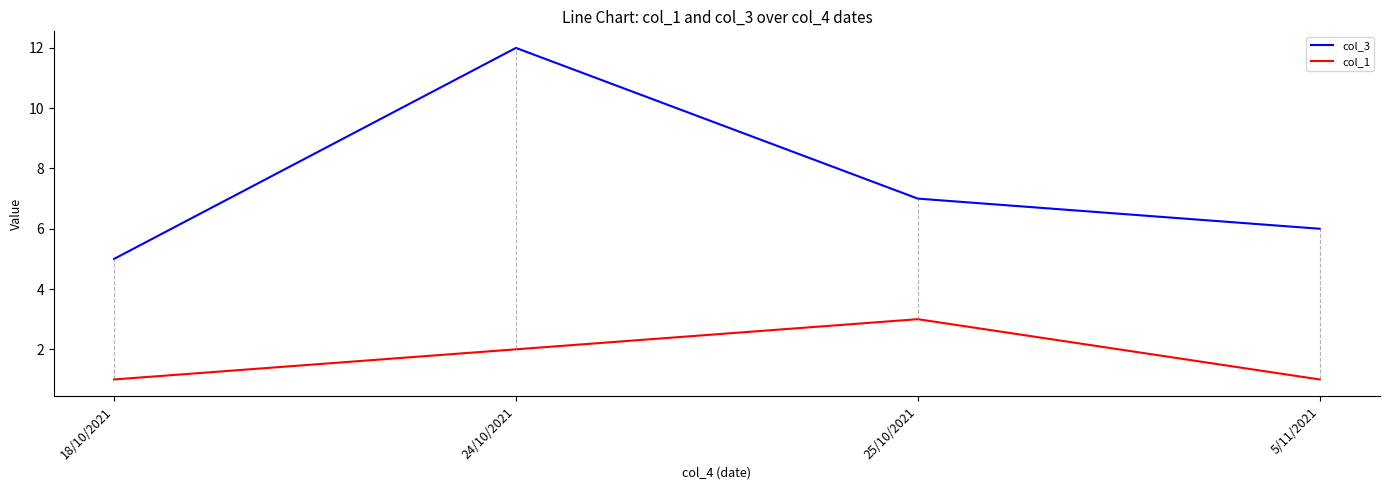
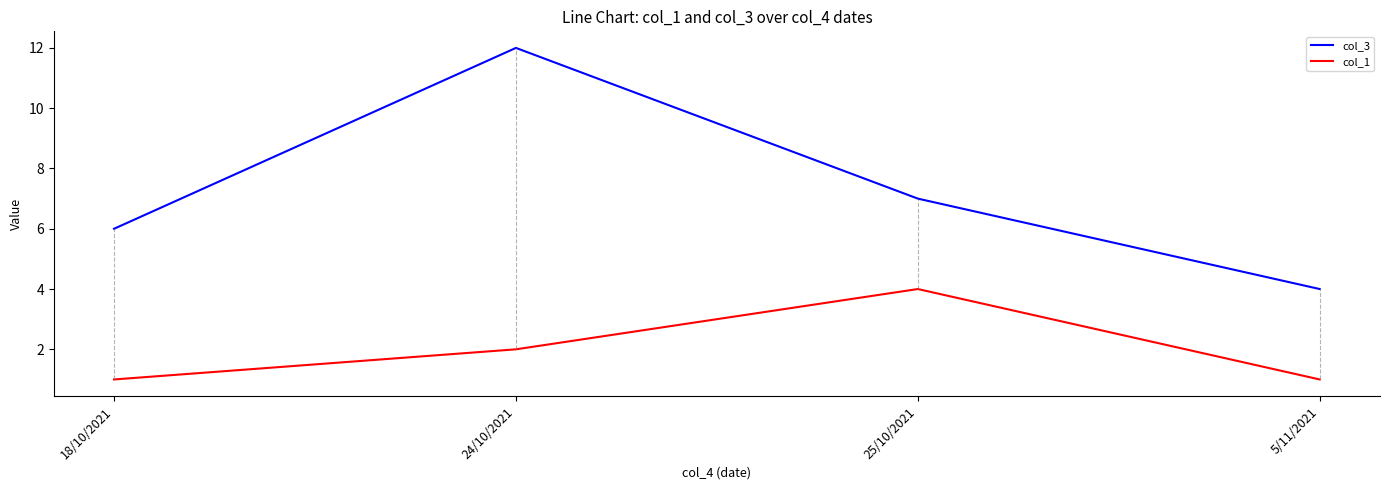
col_3, 18/10/2021: 5 -> 6
col_1, 25/10/2021: 3 -> 4
col_3, 5/11/2021: 6 -> 4
